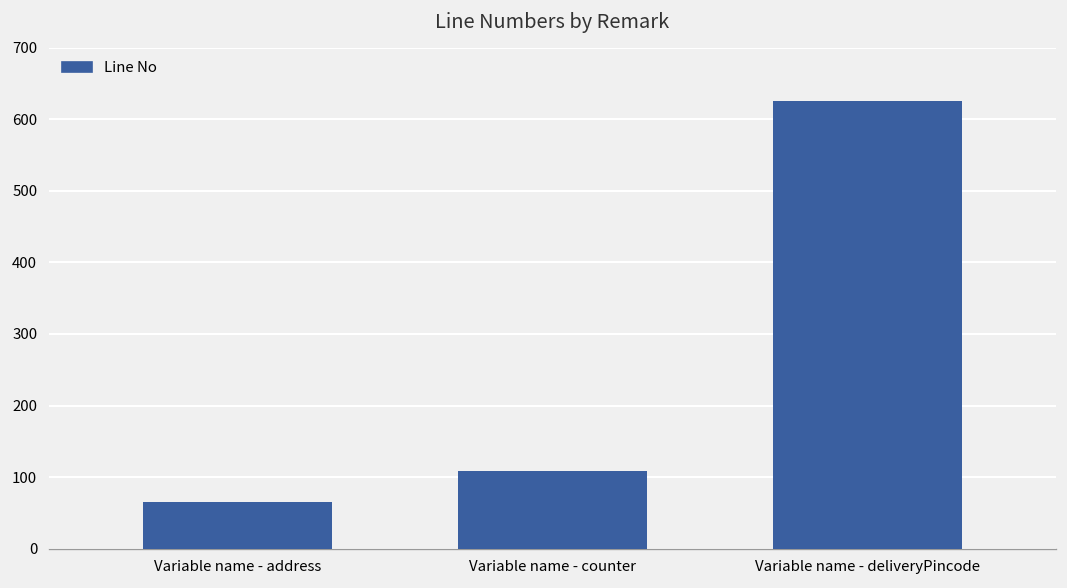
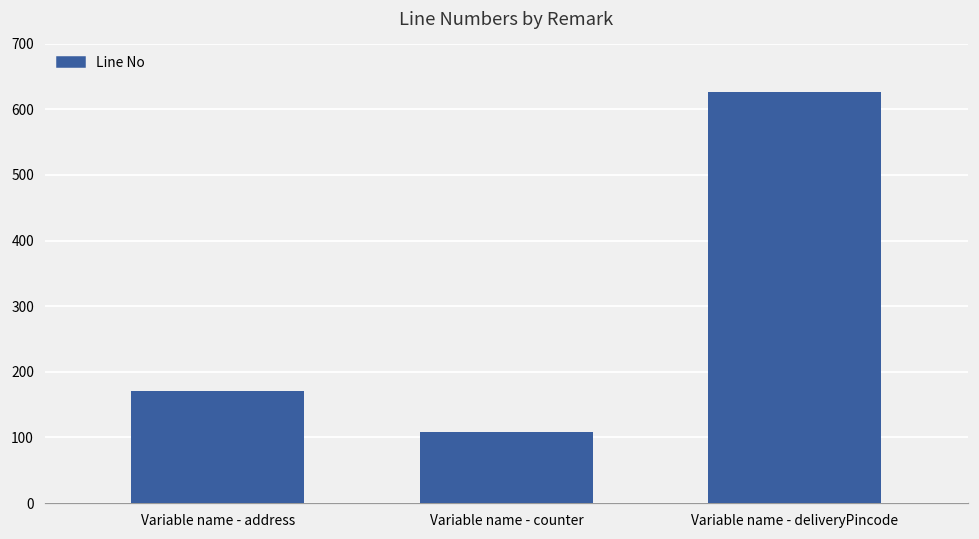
Variable name - address: 70 -> 170
